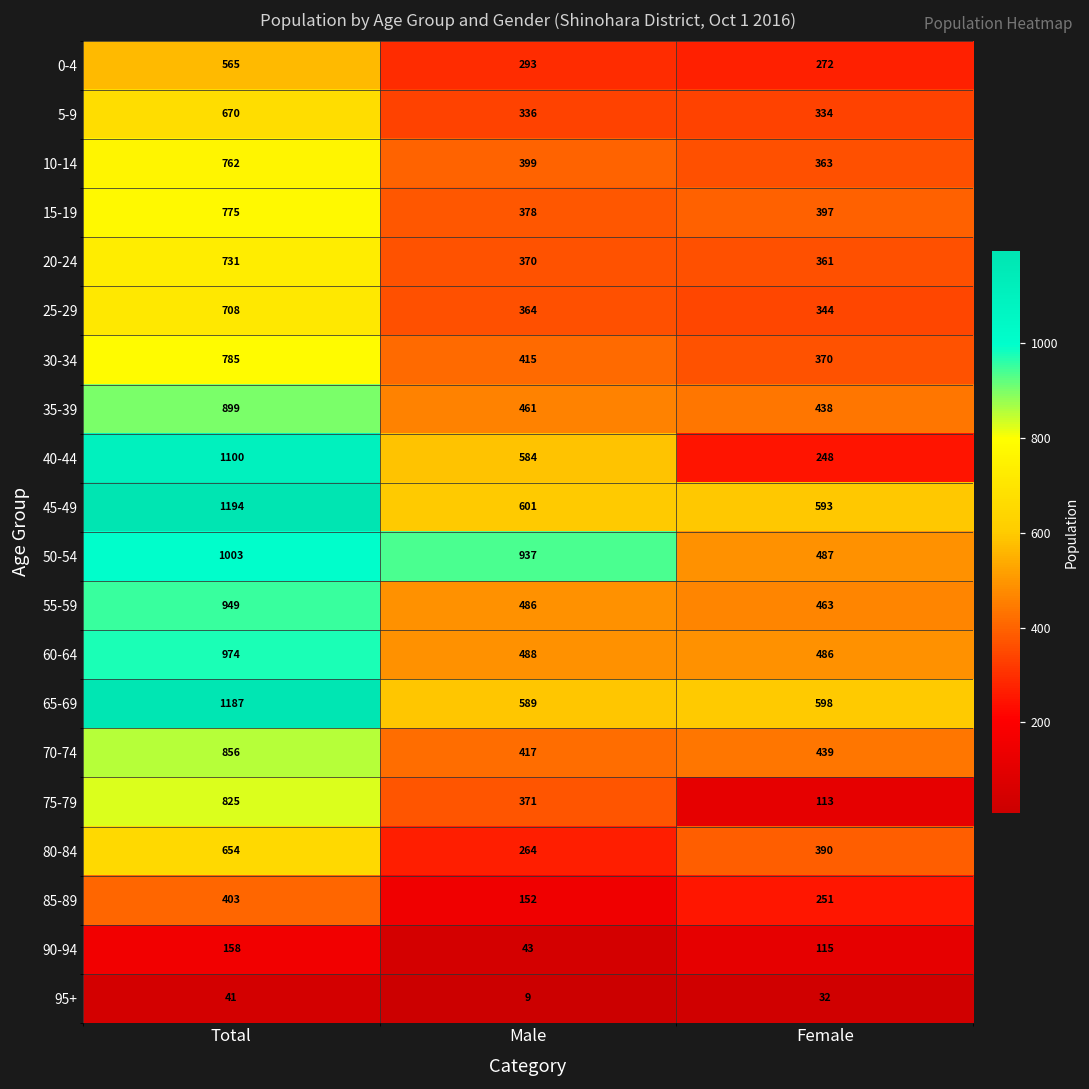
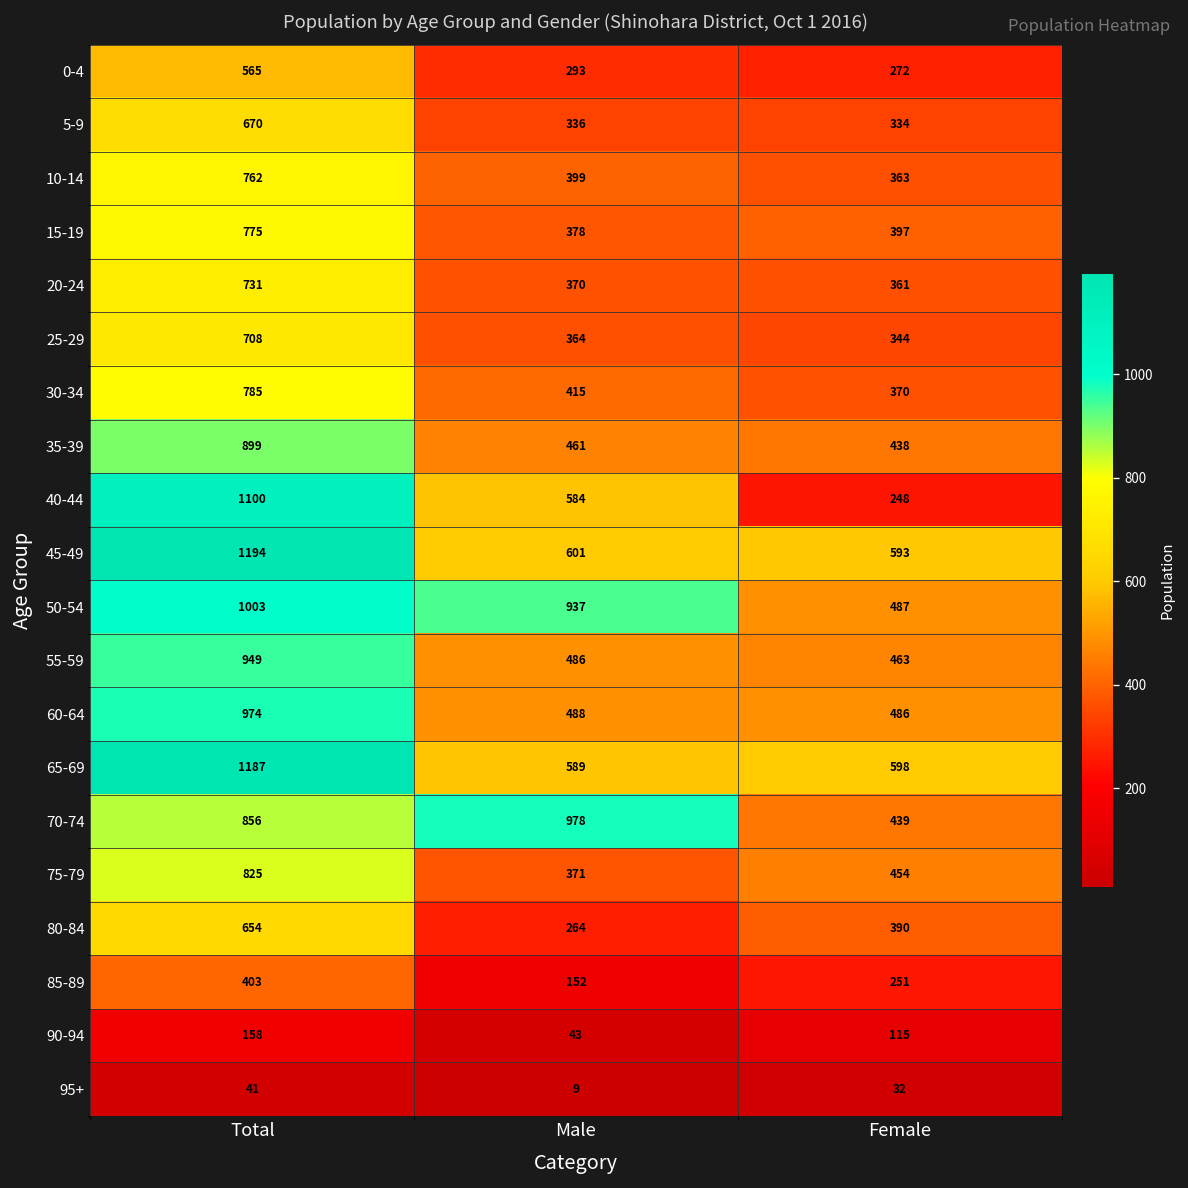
70-74, Male: 417 -> 978
75-79, Female: 113 -> 454
